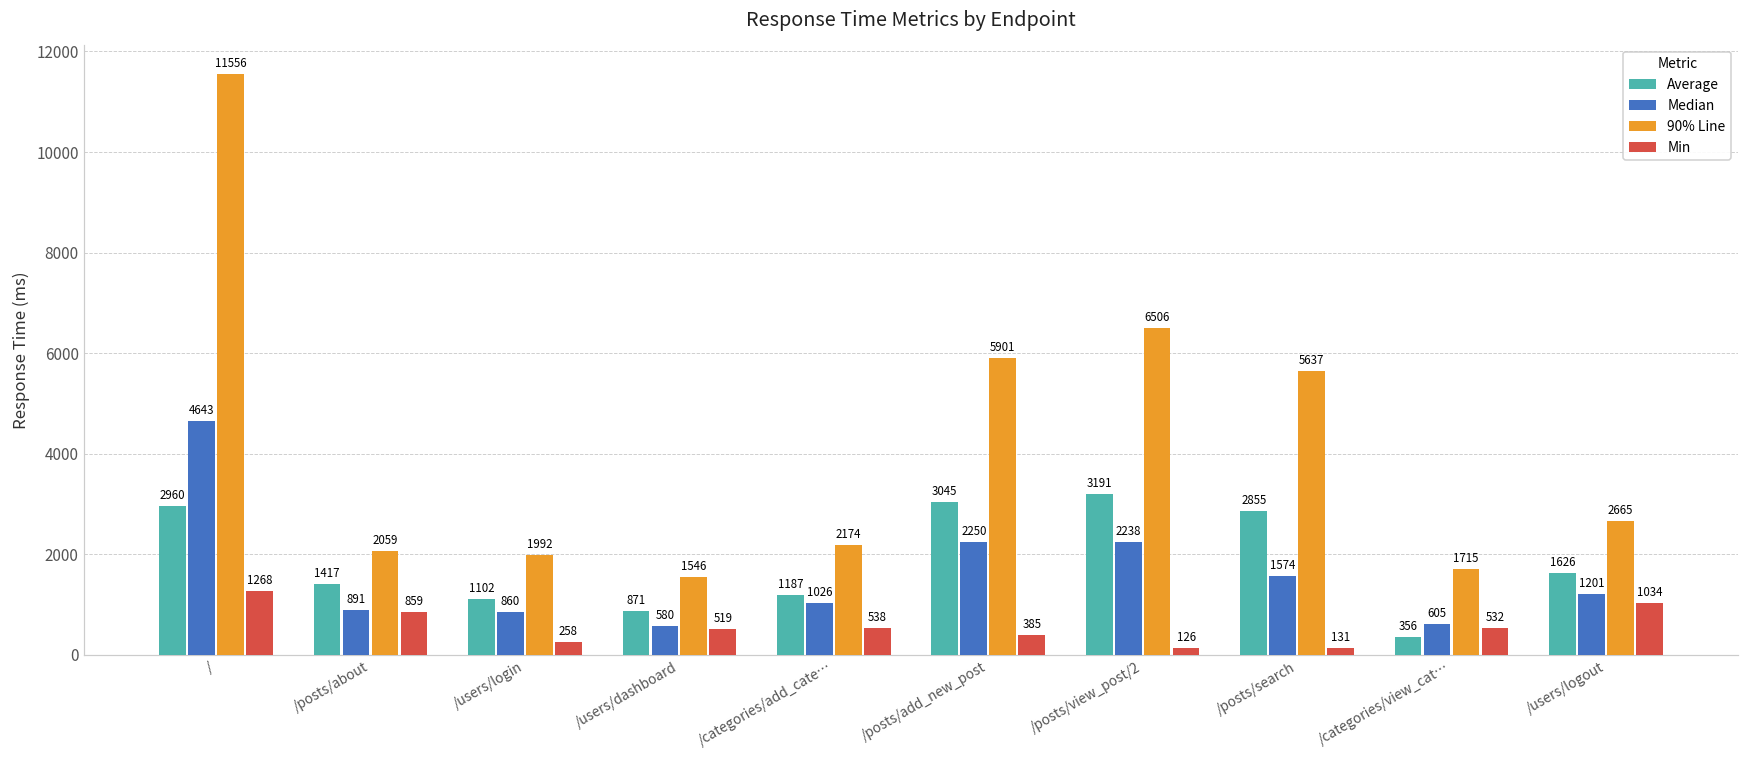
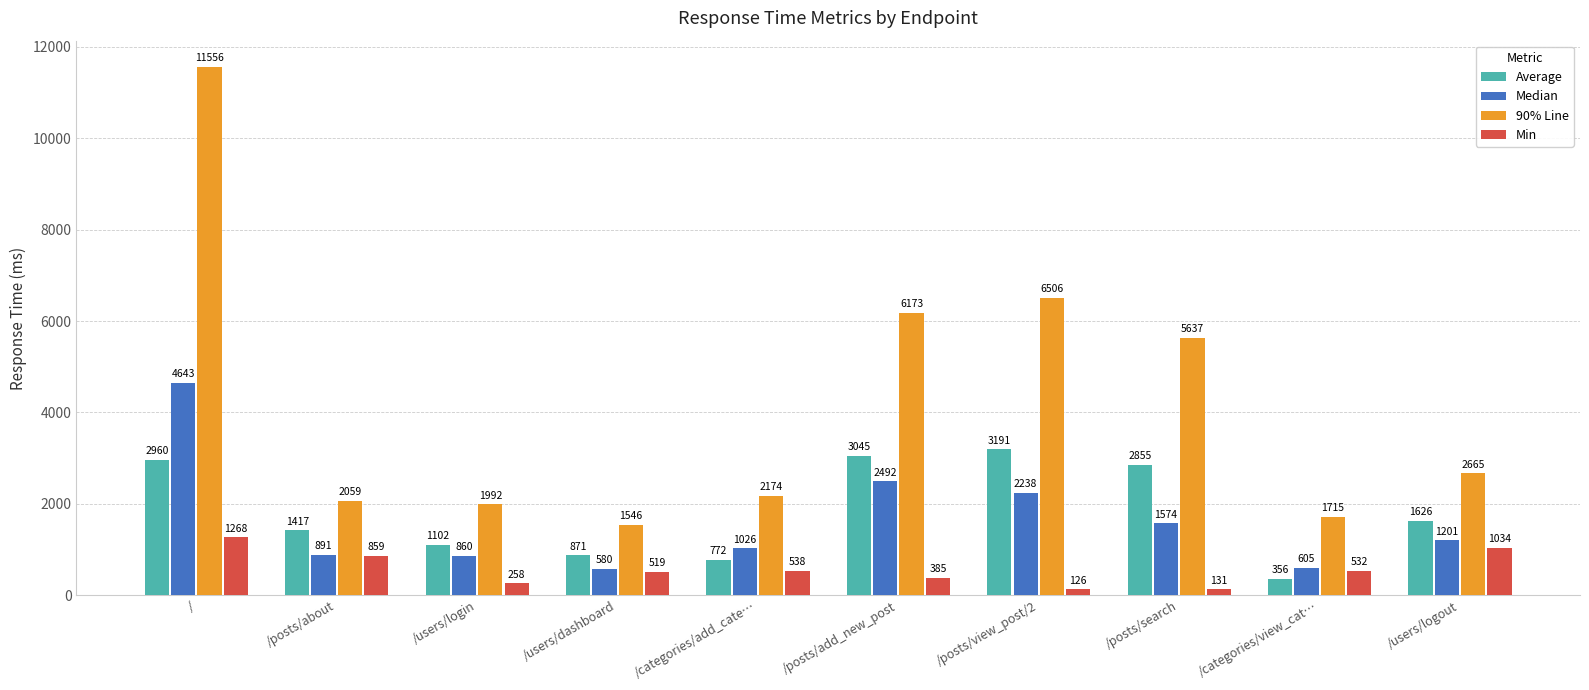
Average, /categories/add_cate…: 1187 -> 772
Median, /posts/add_new_post: 2250 -> 2492
90% Line, /posts/add_new_post: 5901 -> 6173
